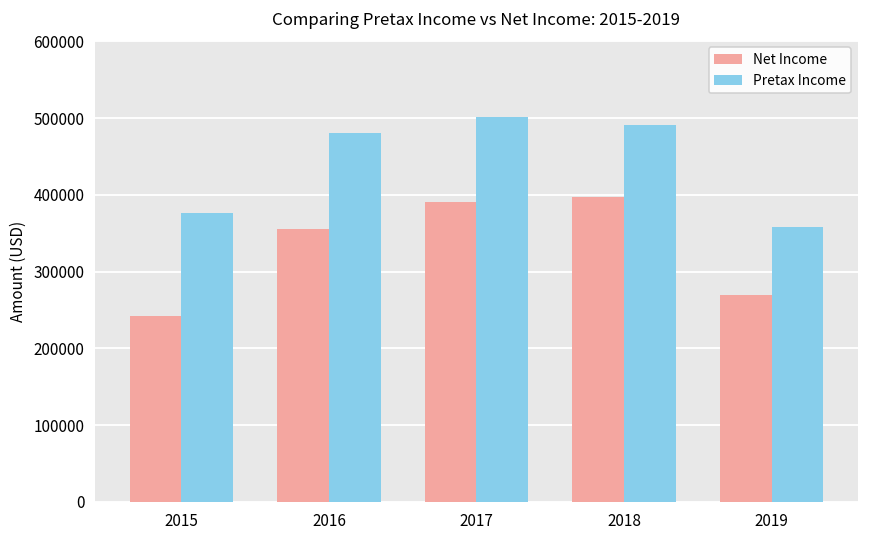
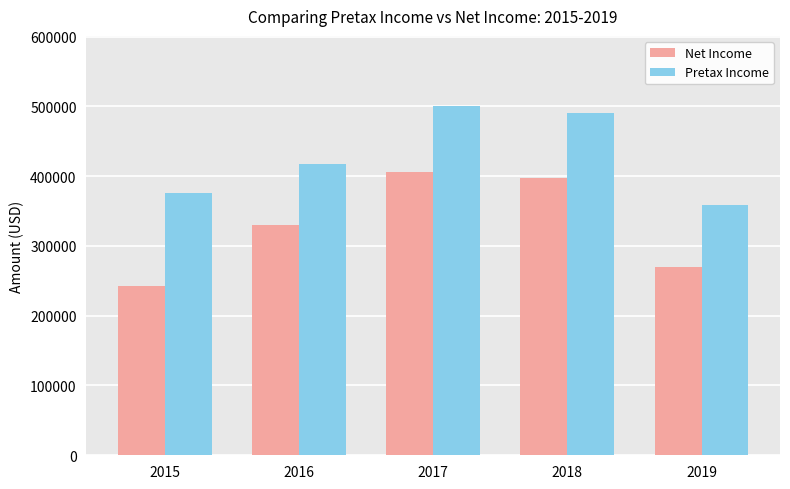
Net Income, 2016: 360000 -> 330000
Pretax Income, 2016: 480000 -> 420000
Net Income, 2017: 390000 -> 410000
